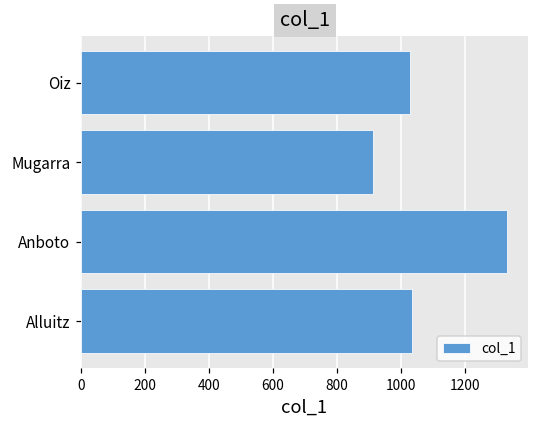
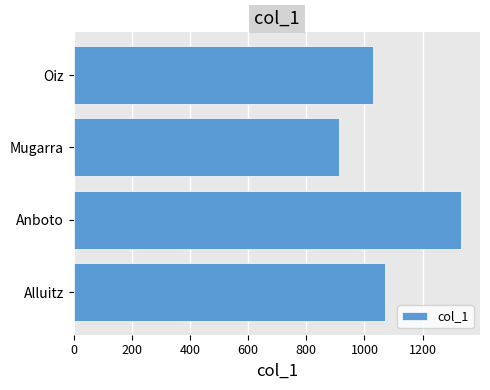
Alluitz: 1030 -> 1070
